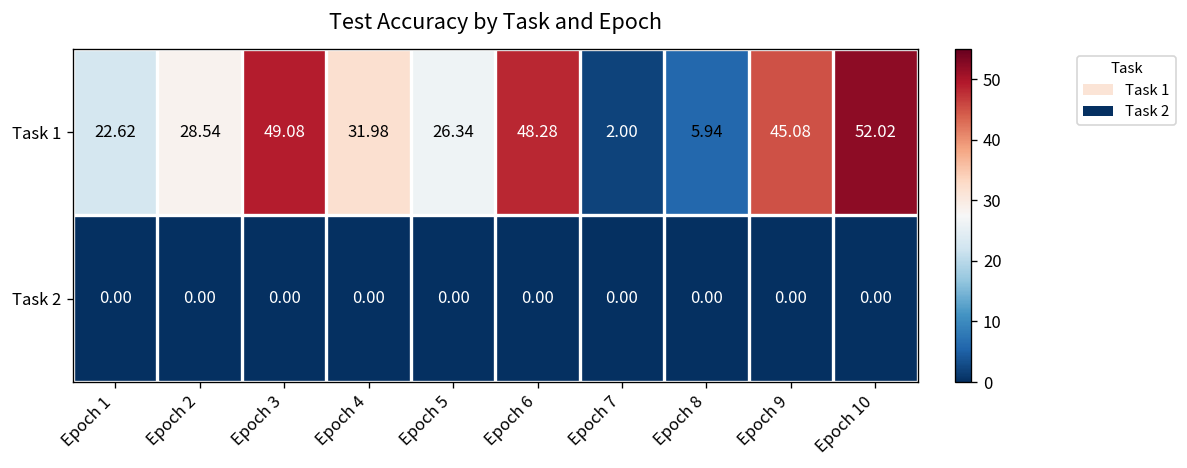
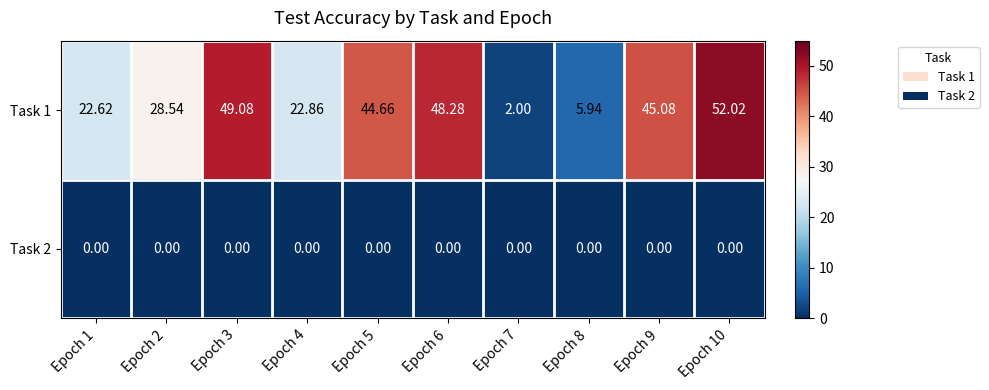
Task 1, Epoch 4: 31.98 -> 22.86
Task 1, Epoch 5: 26.34 -> 44.66
